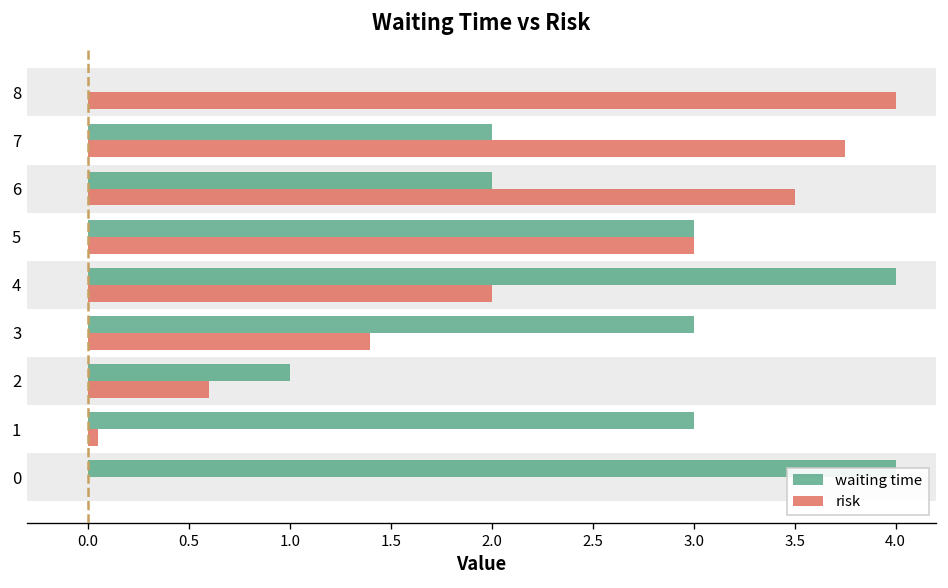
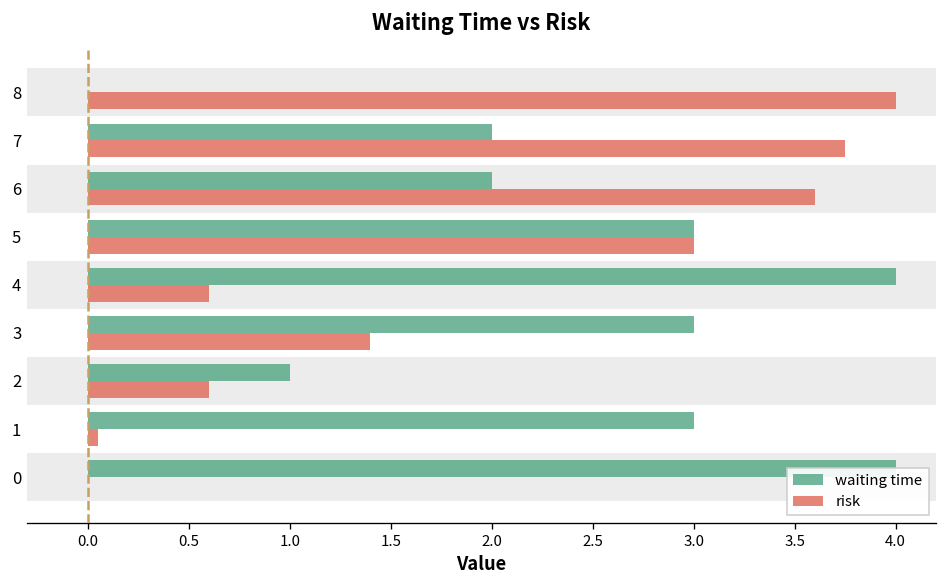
risk, 6: 3.5 -> 3.6
risk, 4: 2.0 -> 0.6
